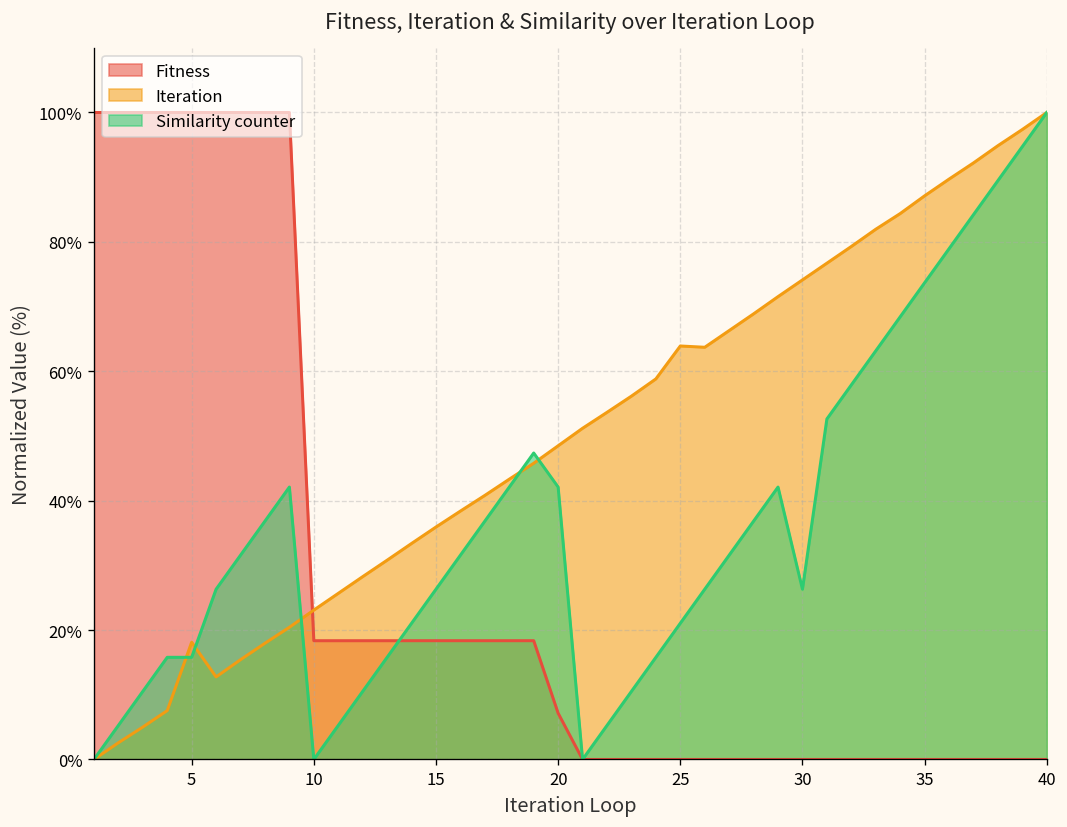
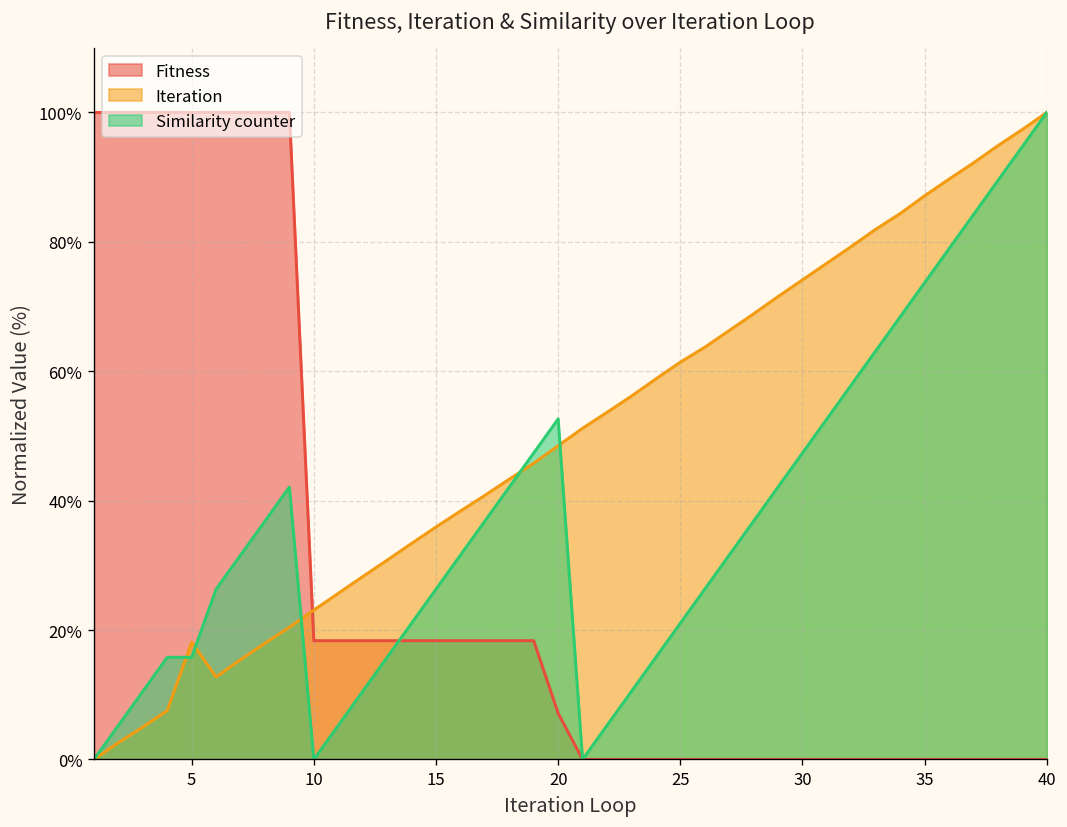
Similarity counter, 20: 42% -> 53%
Iteration, 25: 64% -> 61%
Similarity counter, 30: 26% -> 47%
